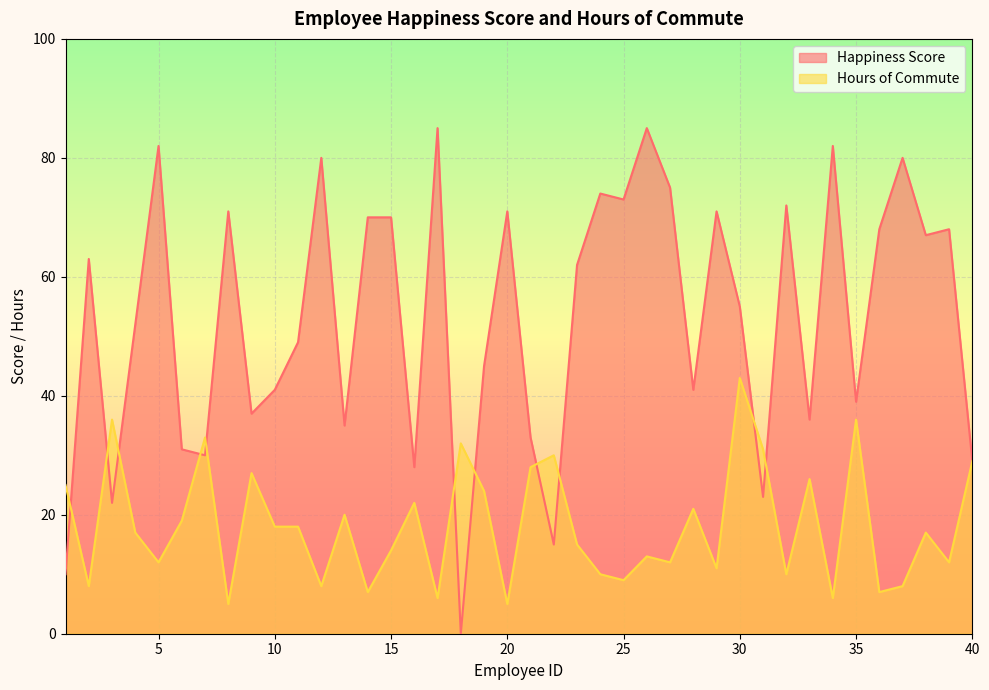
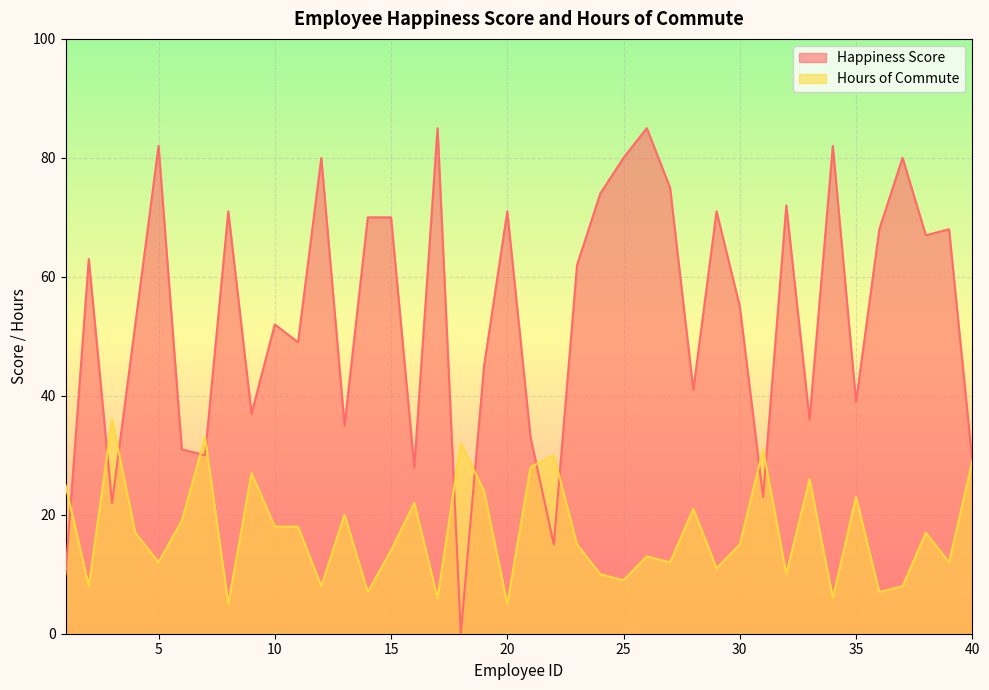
Happiness Score, 10: 41 -> 52
Happiness Score, 25: 73 -> 80
Hours of Commute, 30: 43 -> 15
Hours of Commute, 35: 36 -> 23
